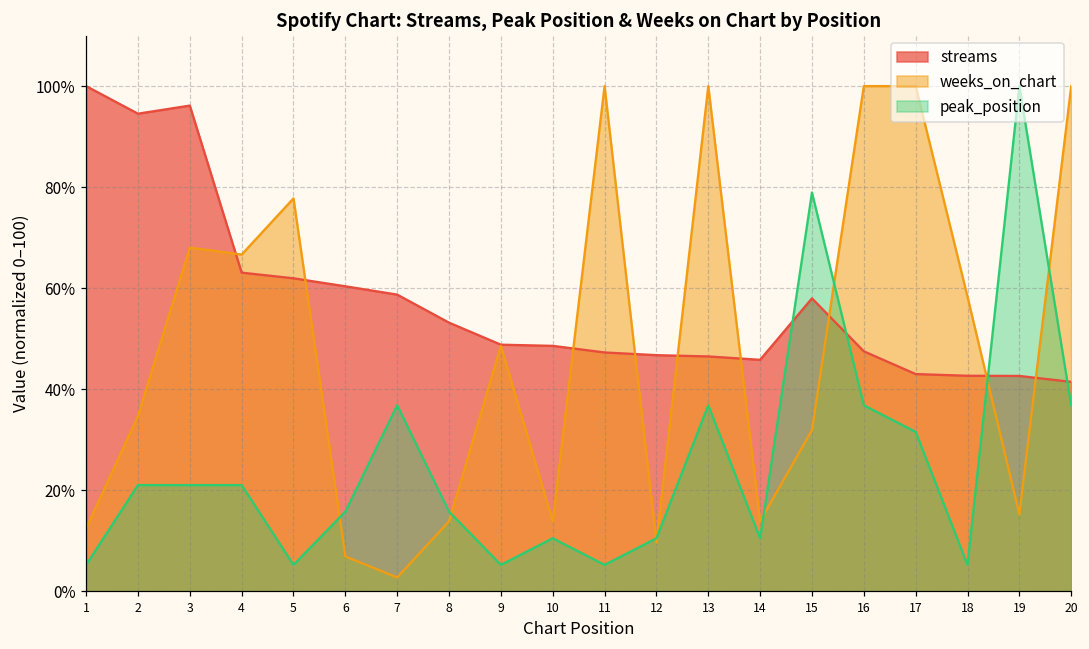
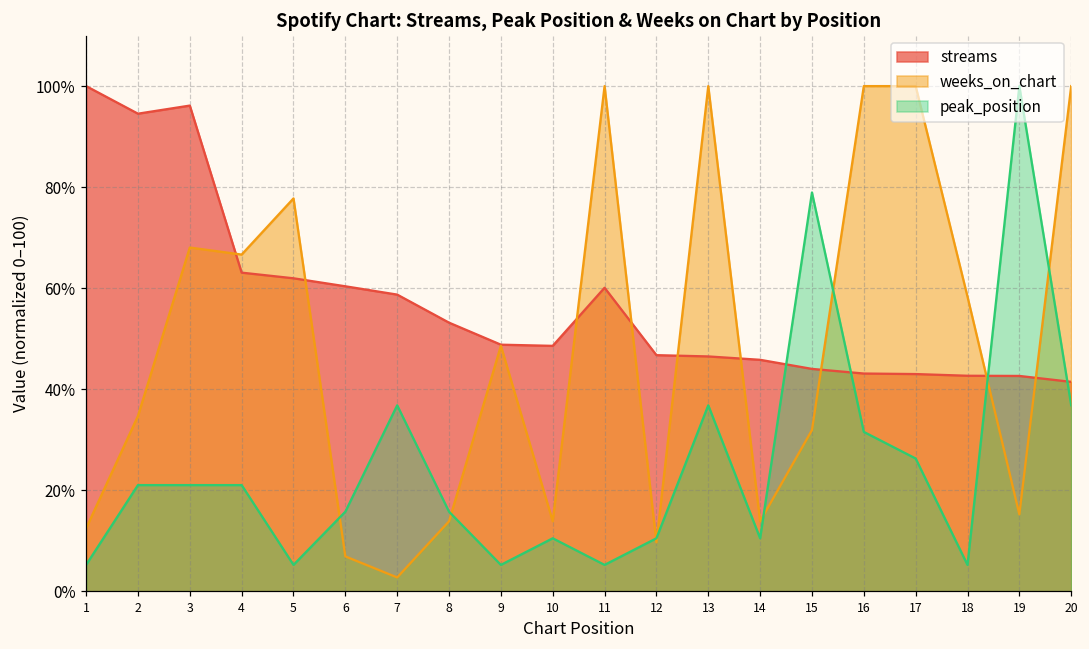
streams, 11: 47% -> 60%
streams, 15: 58% -> 44%
streams, 16: 48% -> 43%
peak_position, 16: 37% -> 32%
peak_position, 17: 32% -> 26%
